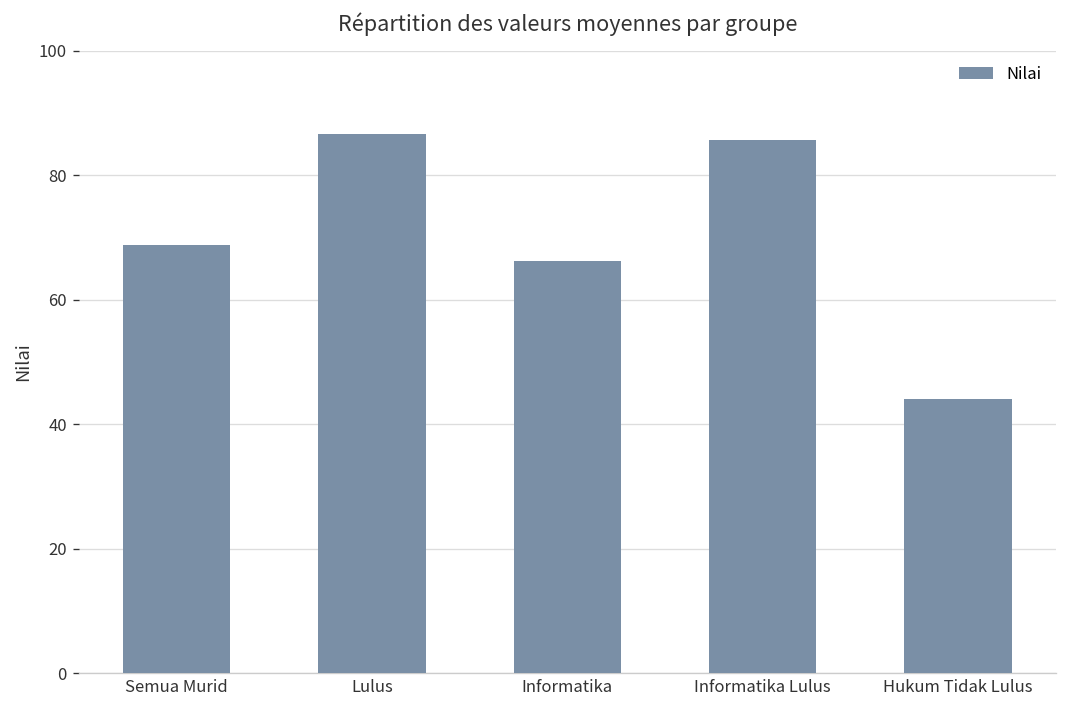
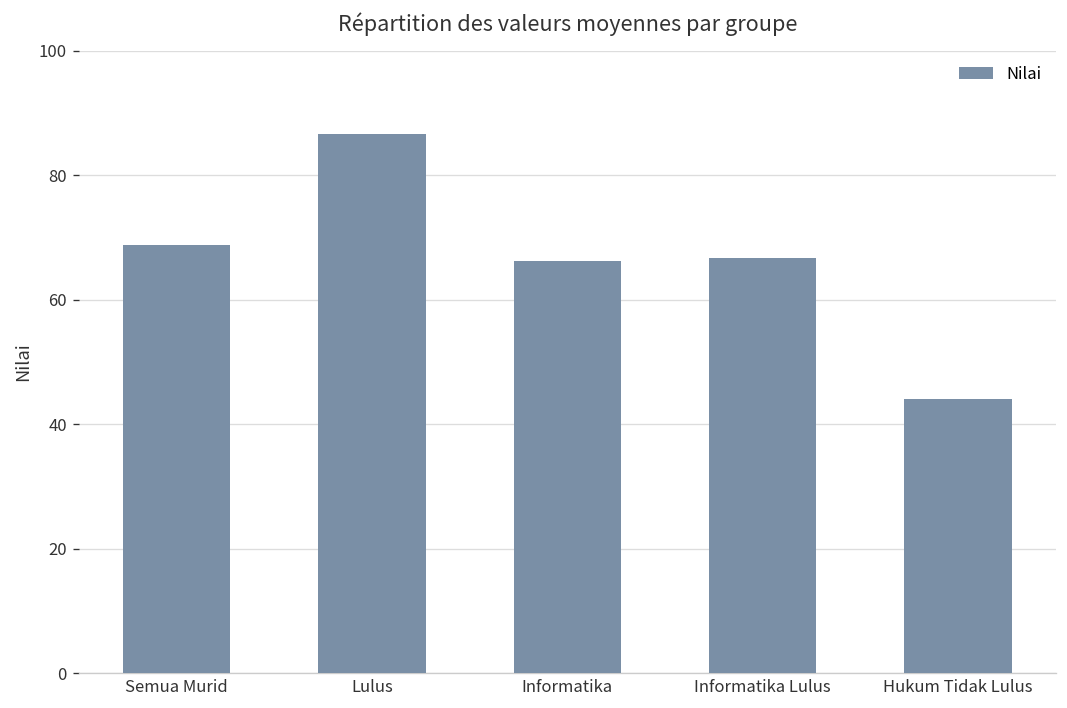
Informatika Lulus: 86 -> 67
